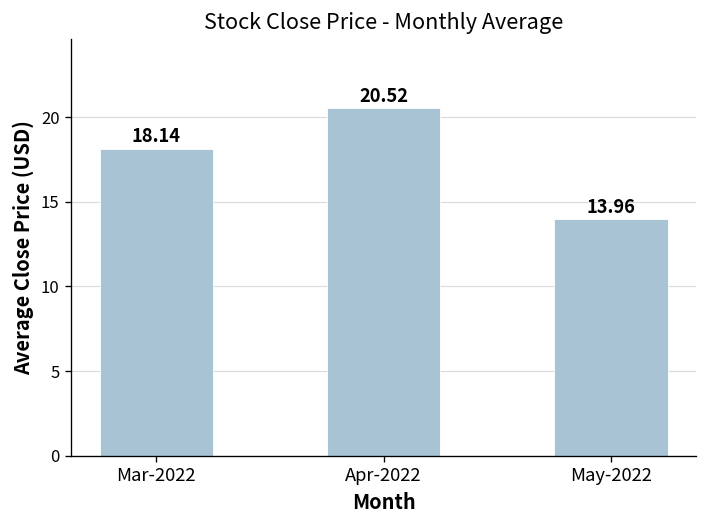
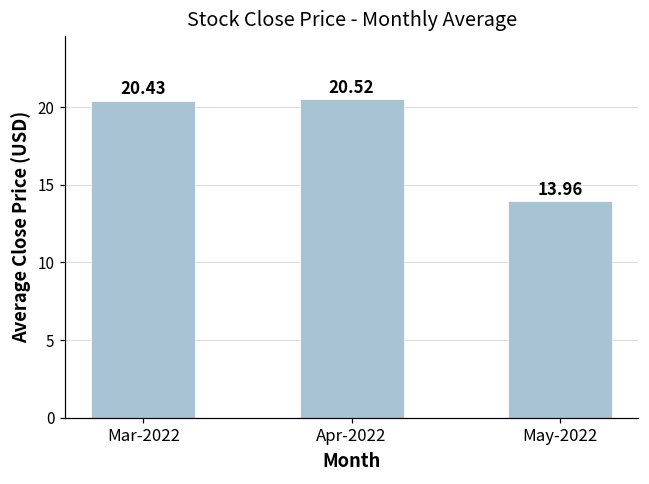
Mar-2022: 18.14 -> 20.43
